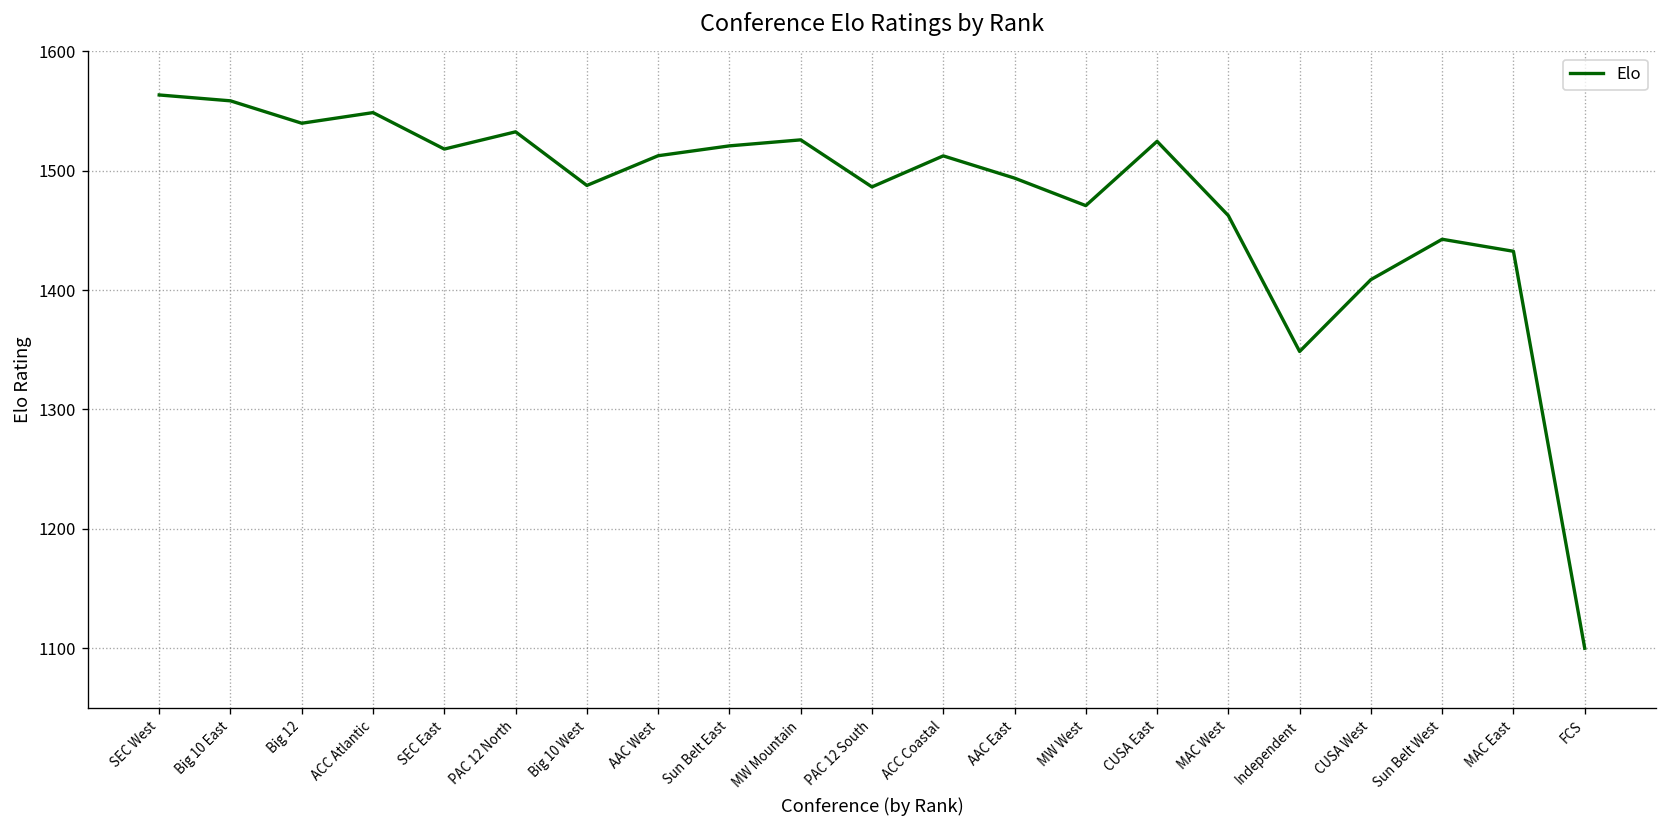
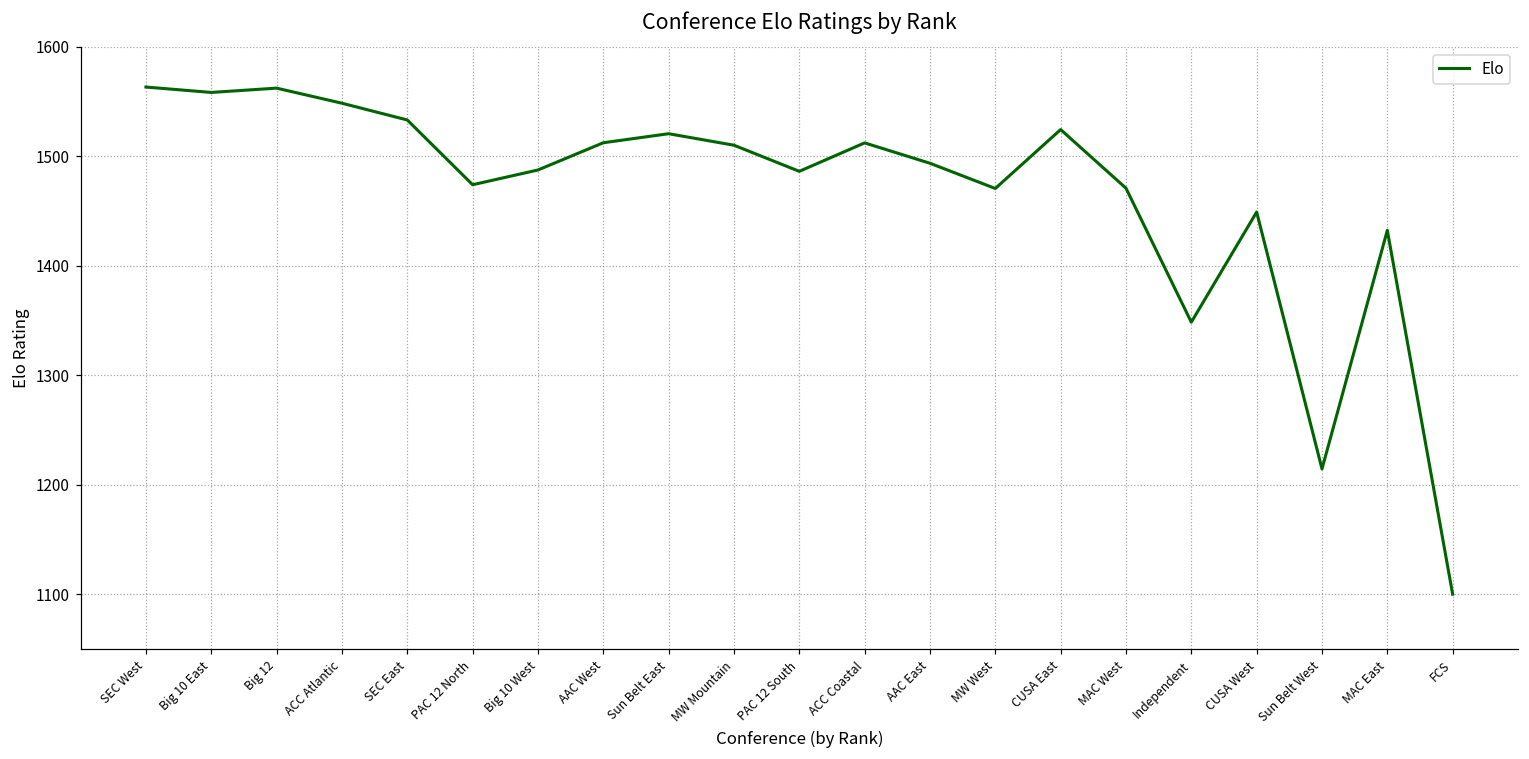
Big 12: 1540 -> 1560
SEC East: 1520 -> 1530
PAC 12 North: 1530 -> 1470
MW Mountain: 1530 -> 1510
MAC West: 1460 -> 1470
CUSA West: 1410 -> 1450
Sun Belt West: 1440 -> 1210
